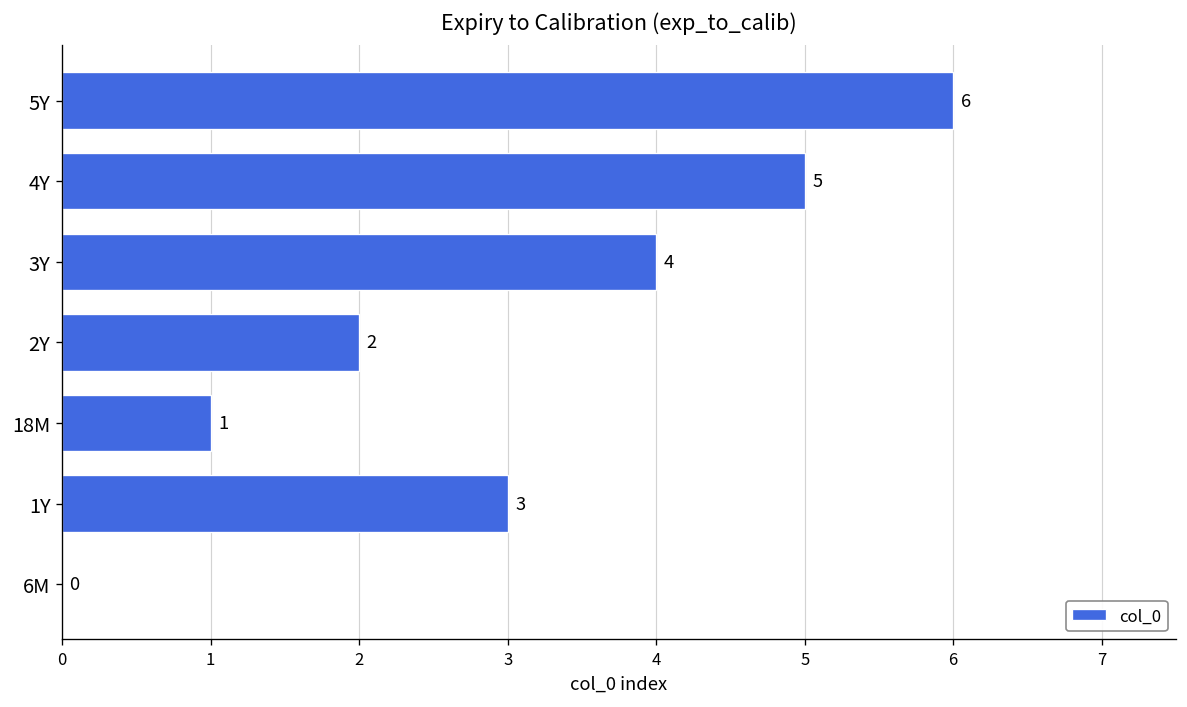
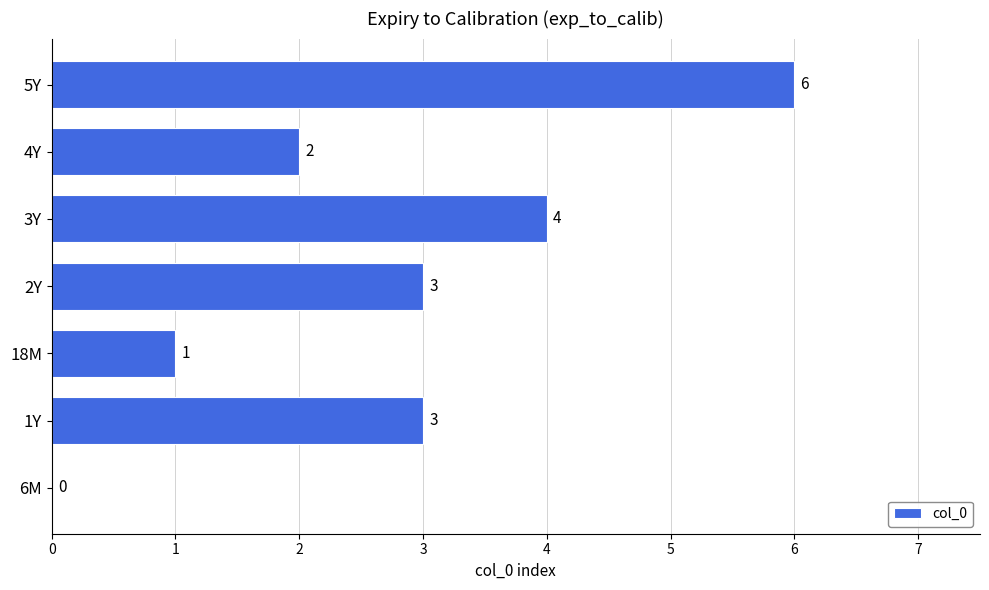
4Y: 5 -> 2
2Y: 2 -> 3
